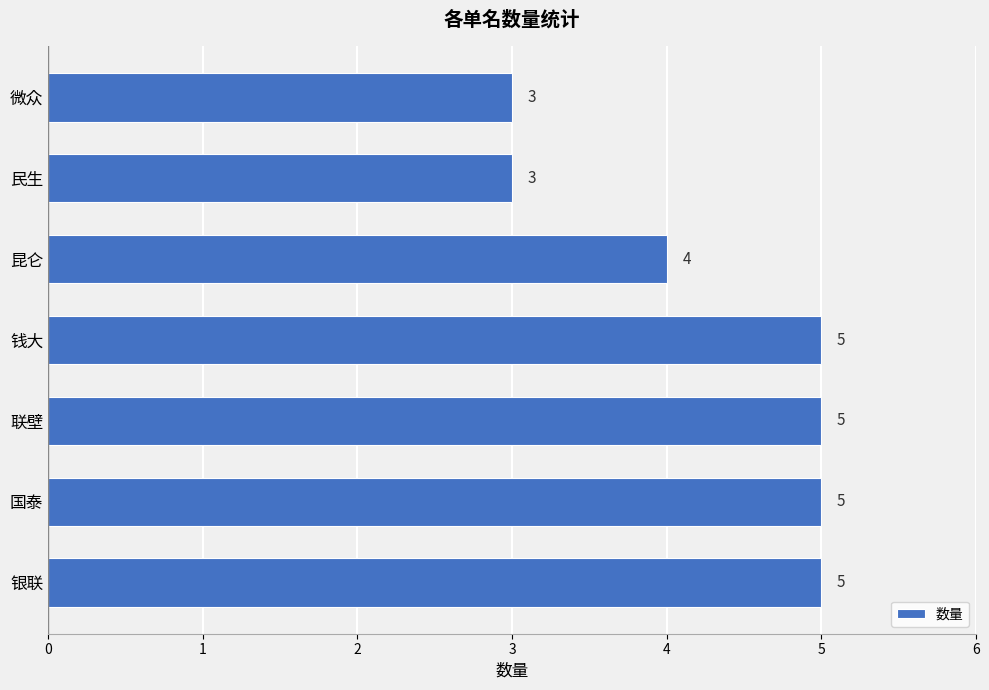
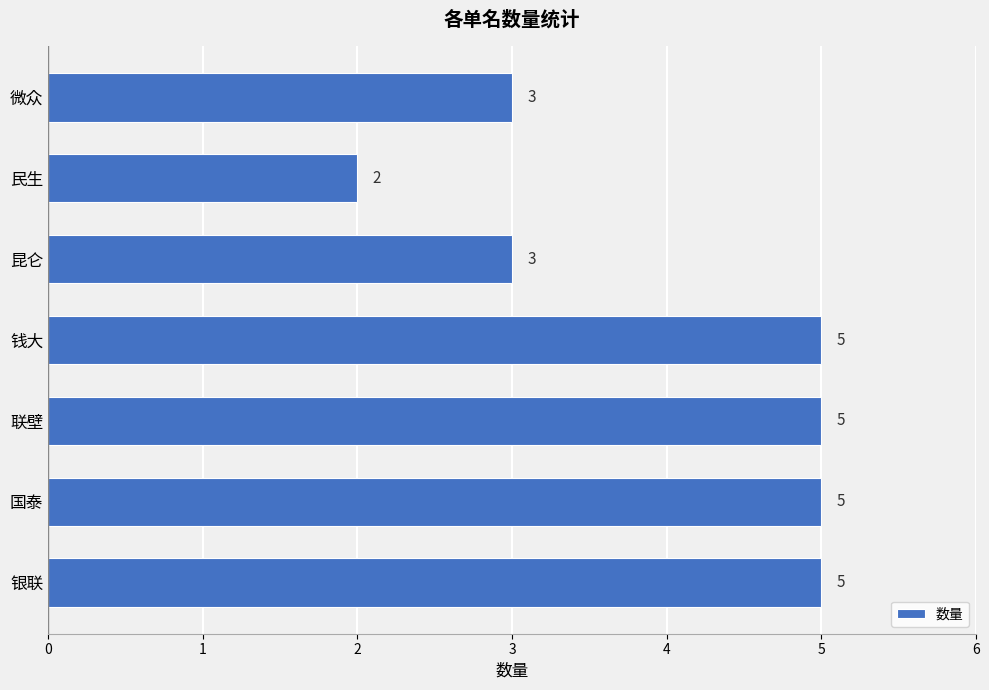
民生: 3 -> 2
昆仑: 4 -> 3
